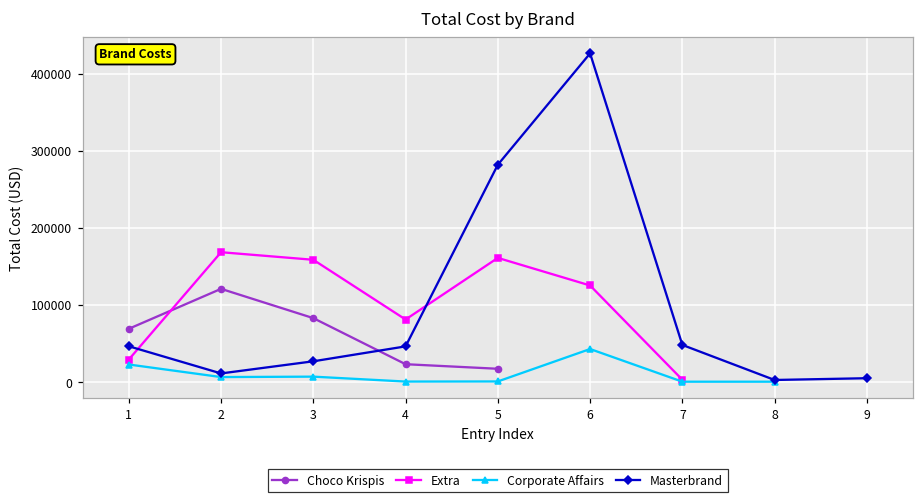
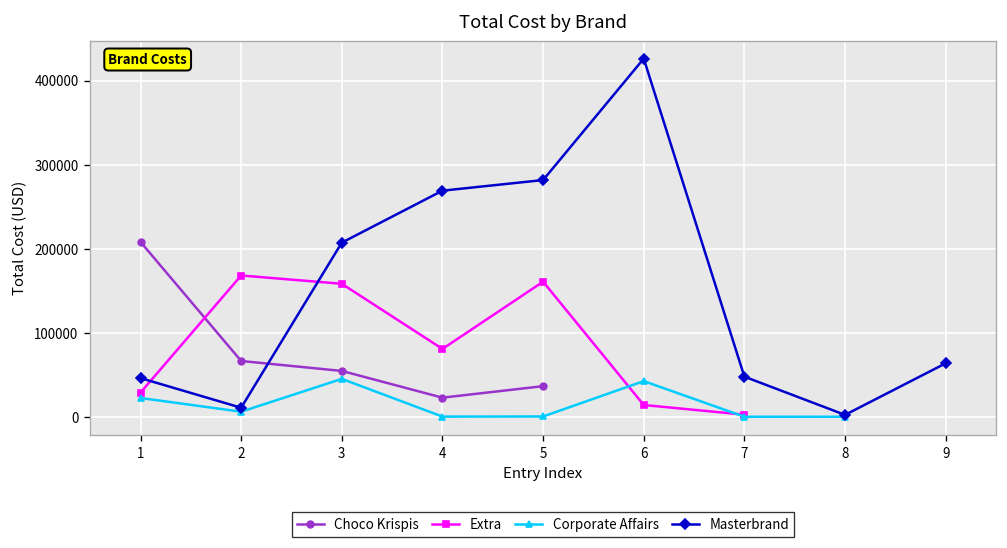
Choco Krispis, 1: 70000 -> 210000
Choco Krispis, 2: 120000 -> 70000
Choco Krispis, 3: 80000 -> 50000
Corporate Affairs, 3: 10000 -> 50000
Masterbrand, 3: 30000 -> 210000
Masterbrand, 4: 50000 -> 270000
Choco Krispis, 5: 20000 -> 40000
Extra, 6: 130000 -> 10000
Masterbrand, 9: 0 -> 60000
